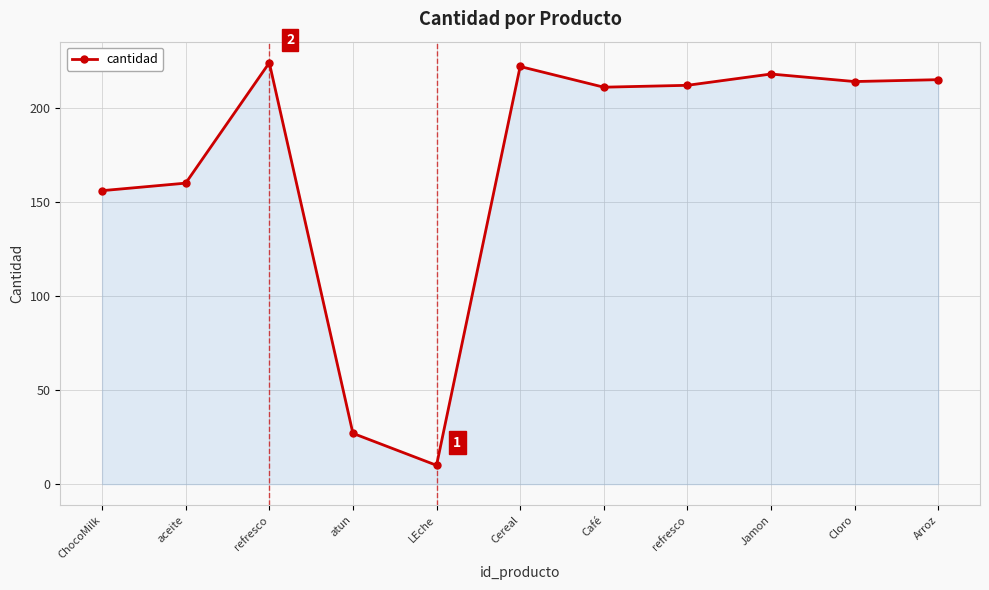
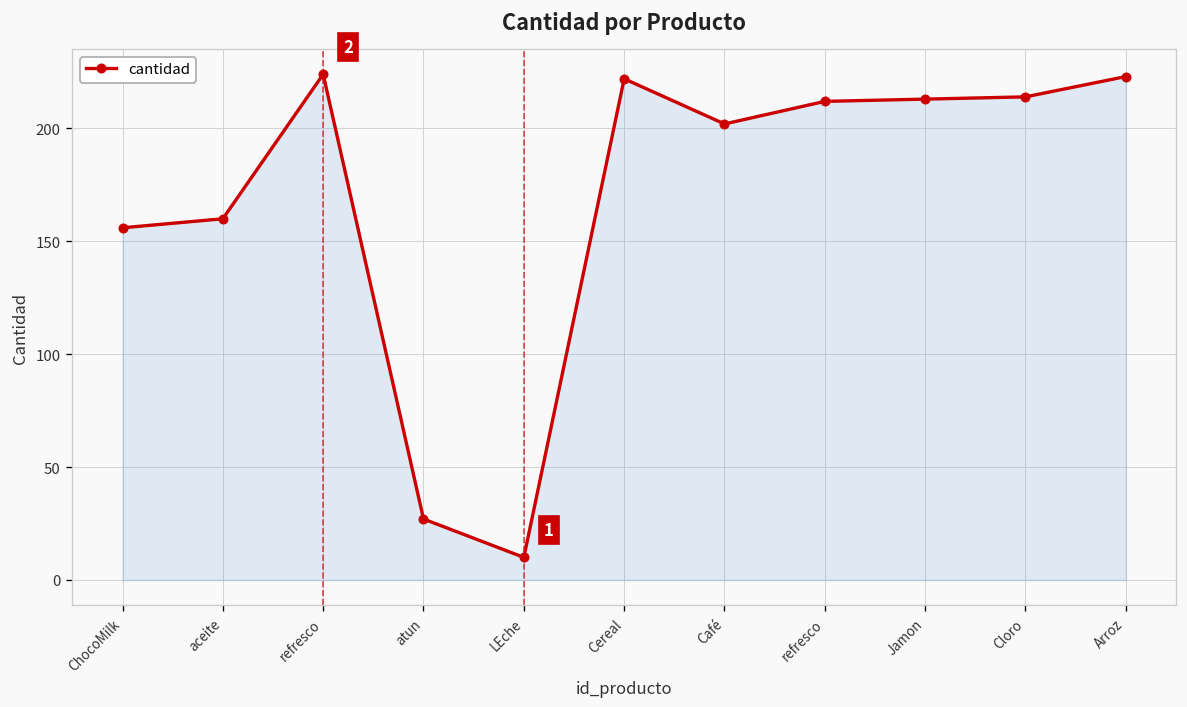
Café: 211 -> 202
Jamon: 218 -> 213
Arroz: 215 -> 223
